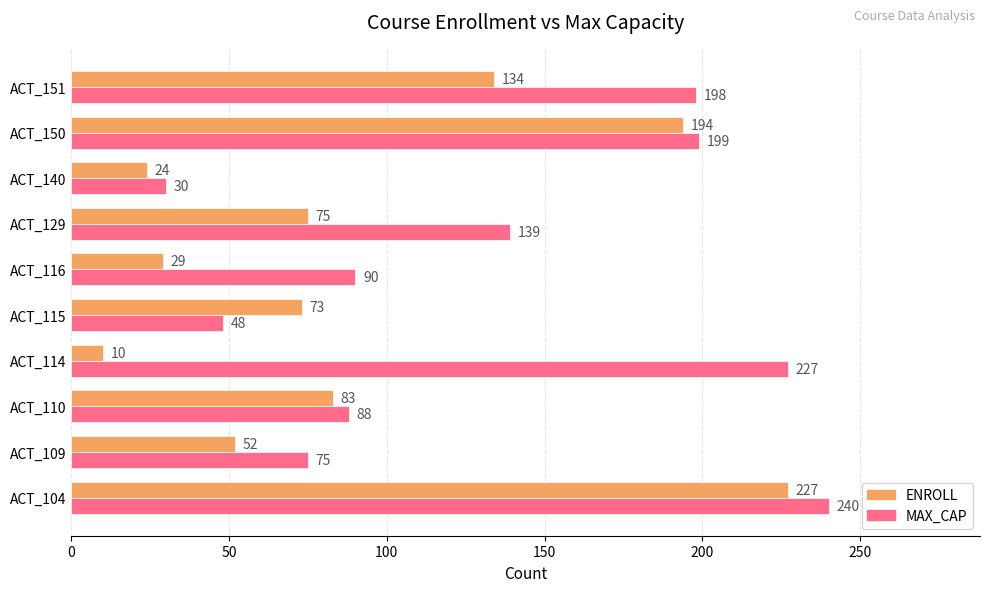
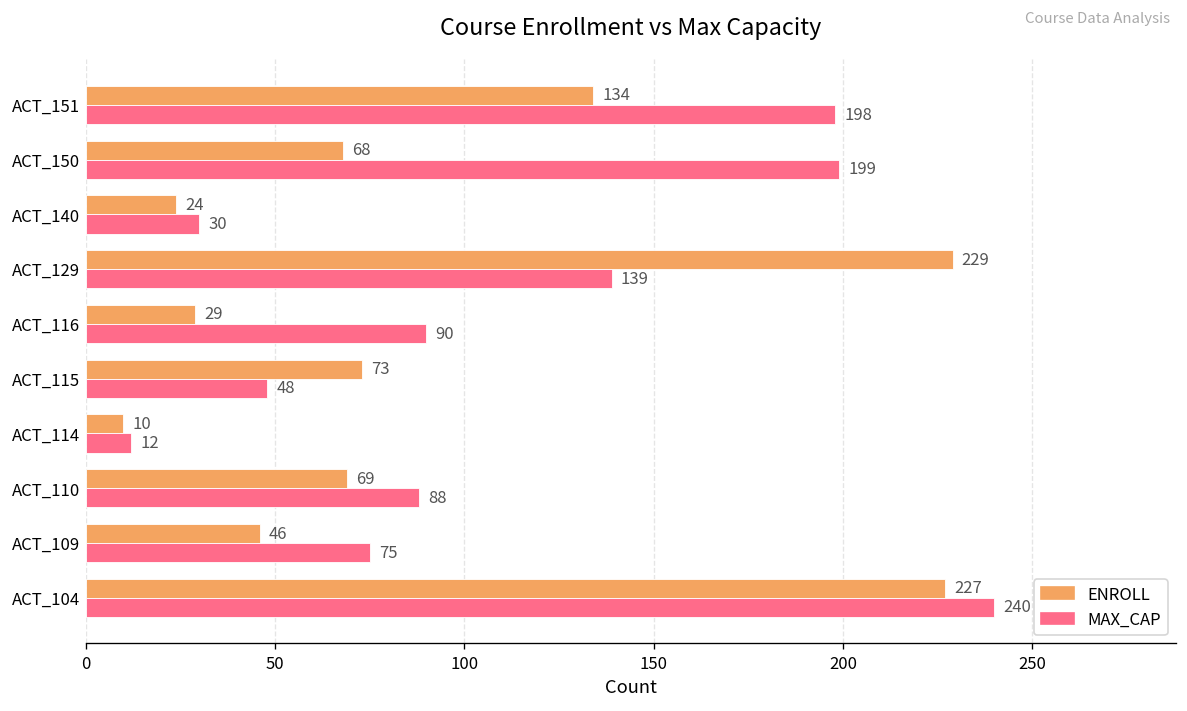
ENROLL, ACT_150: 194 -> 68
ENROLL, ACT_129: 75 -> 229
MAX_CAP, ACT_114: 227 -> 12
ENROLL, ACT_110: 83 -> 69
ENROLL, ACT_109: 52 -> 46
